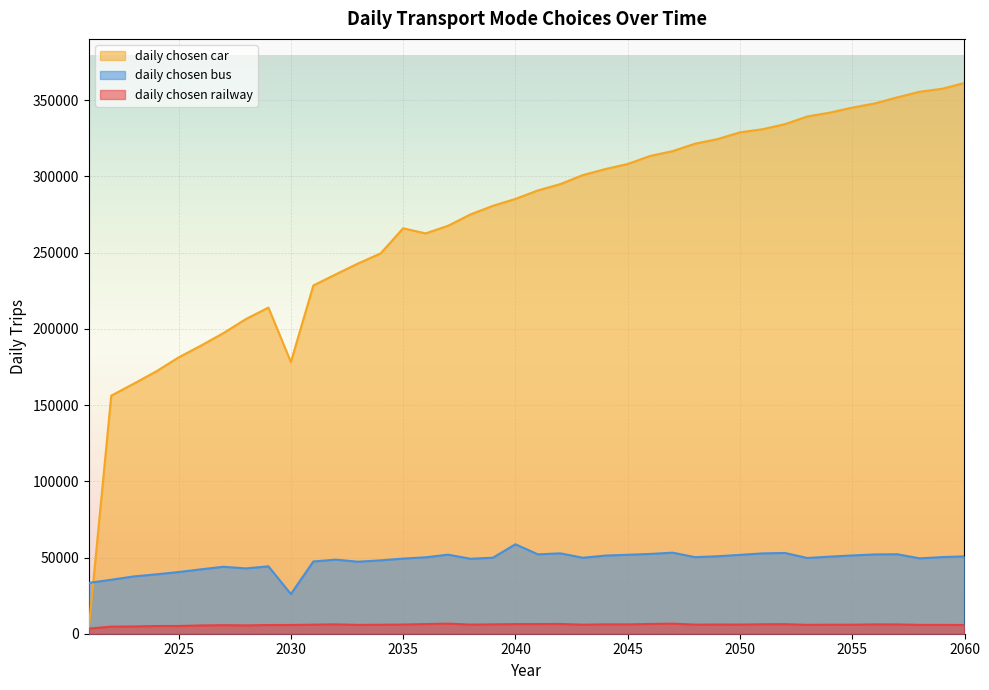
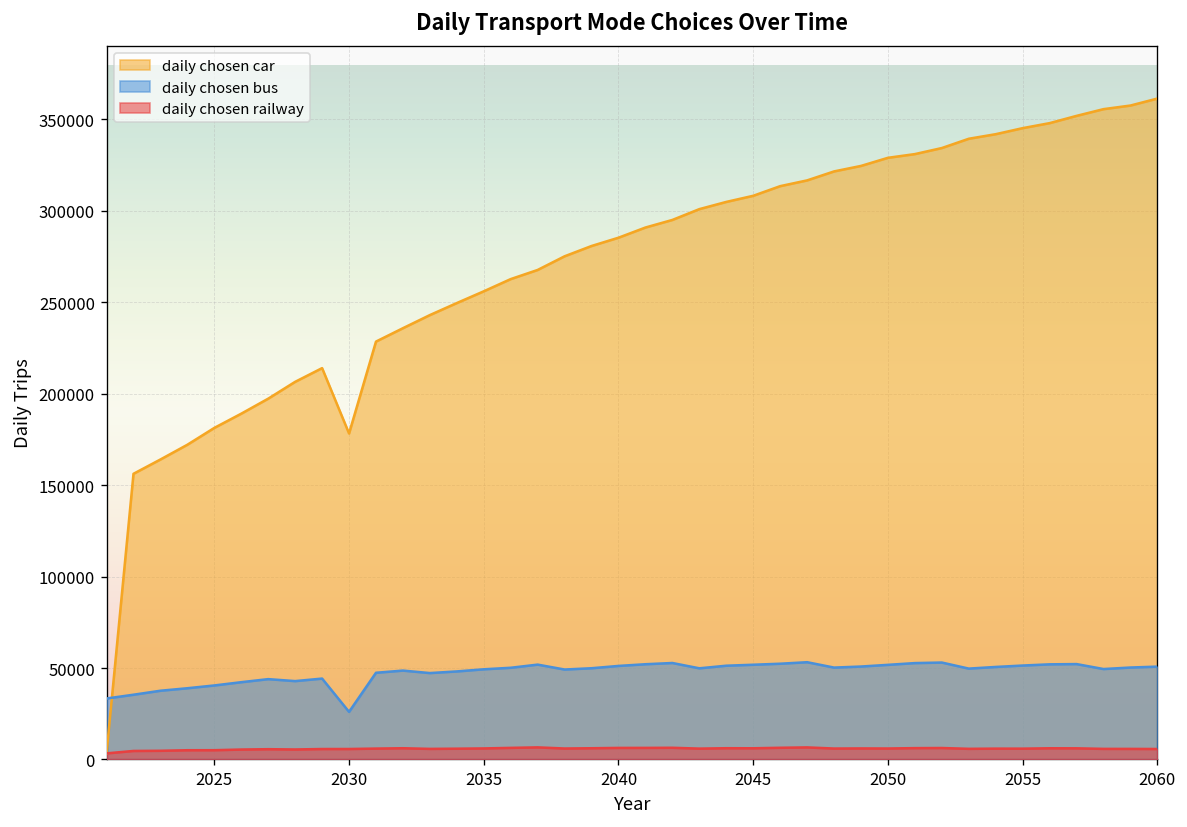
daily chosen car, 2035: 266000 -> 256000
daily chosen bus, 2040: 59000 -> 51000
